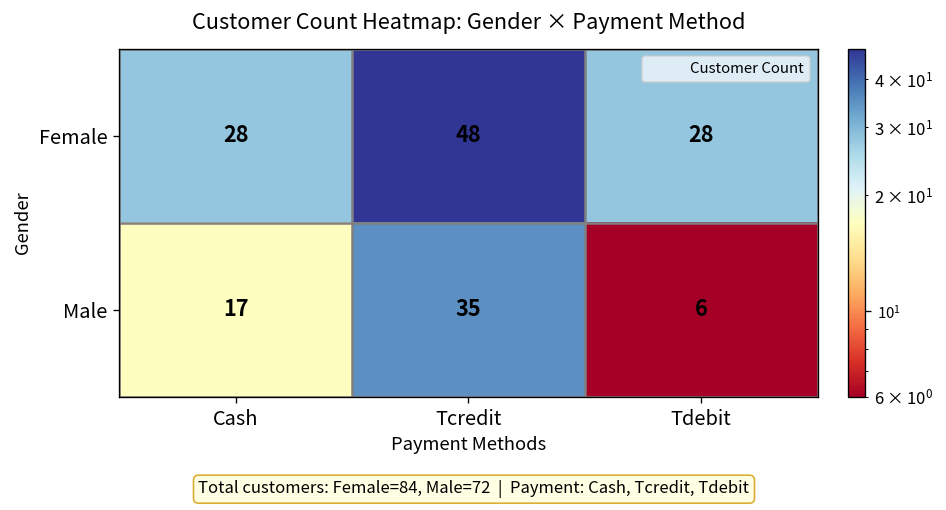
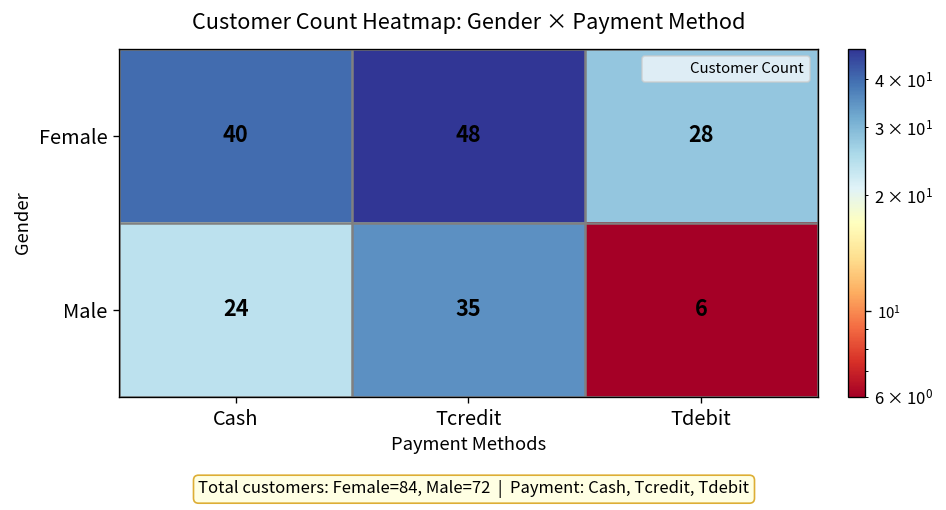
Female, Cash: 28 -> 40
Male, Cash: 17 -> 24
